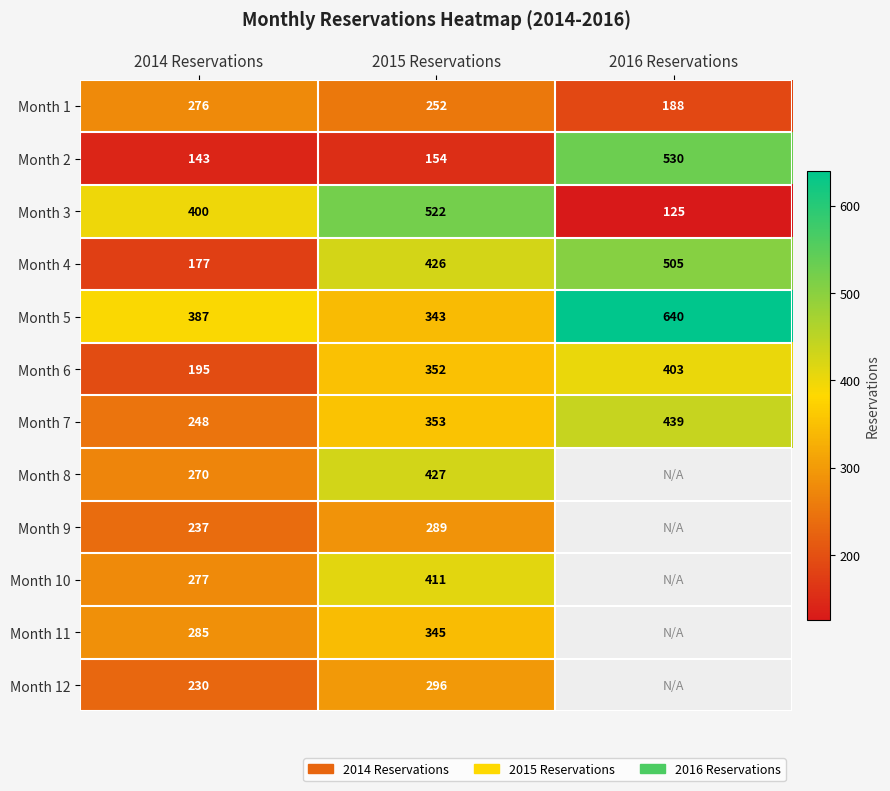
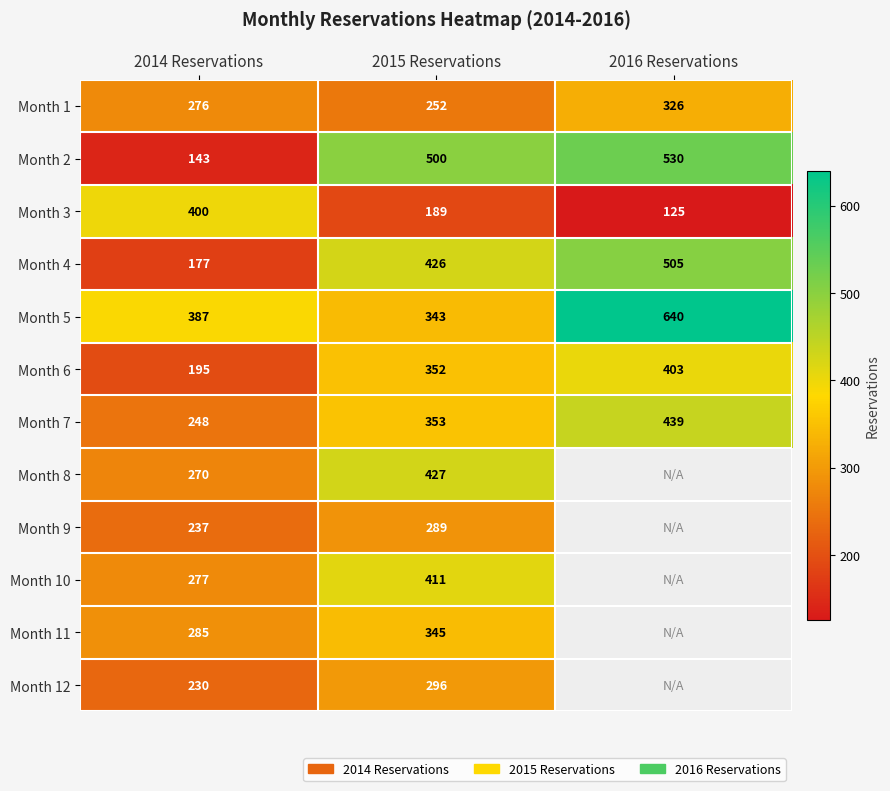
Month 1, 2016 Reservations: 188 -> 326
Month 2, 2015 Reservations: 154 -> 500
Month 3, 2015 Reservations: 522 -> 189
